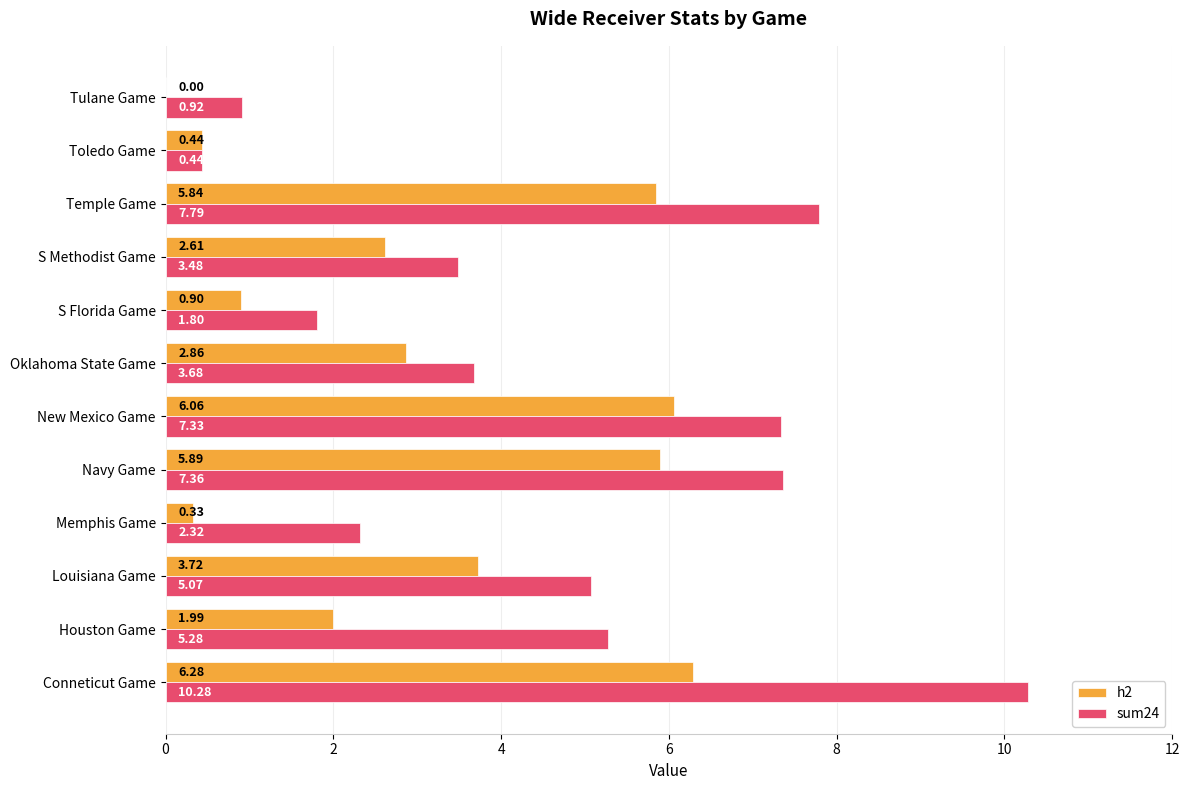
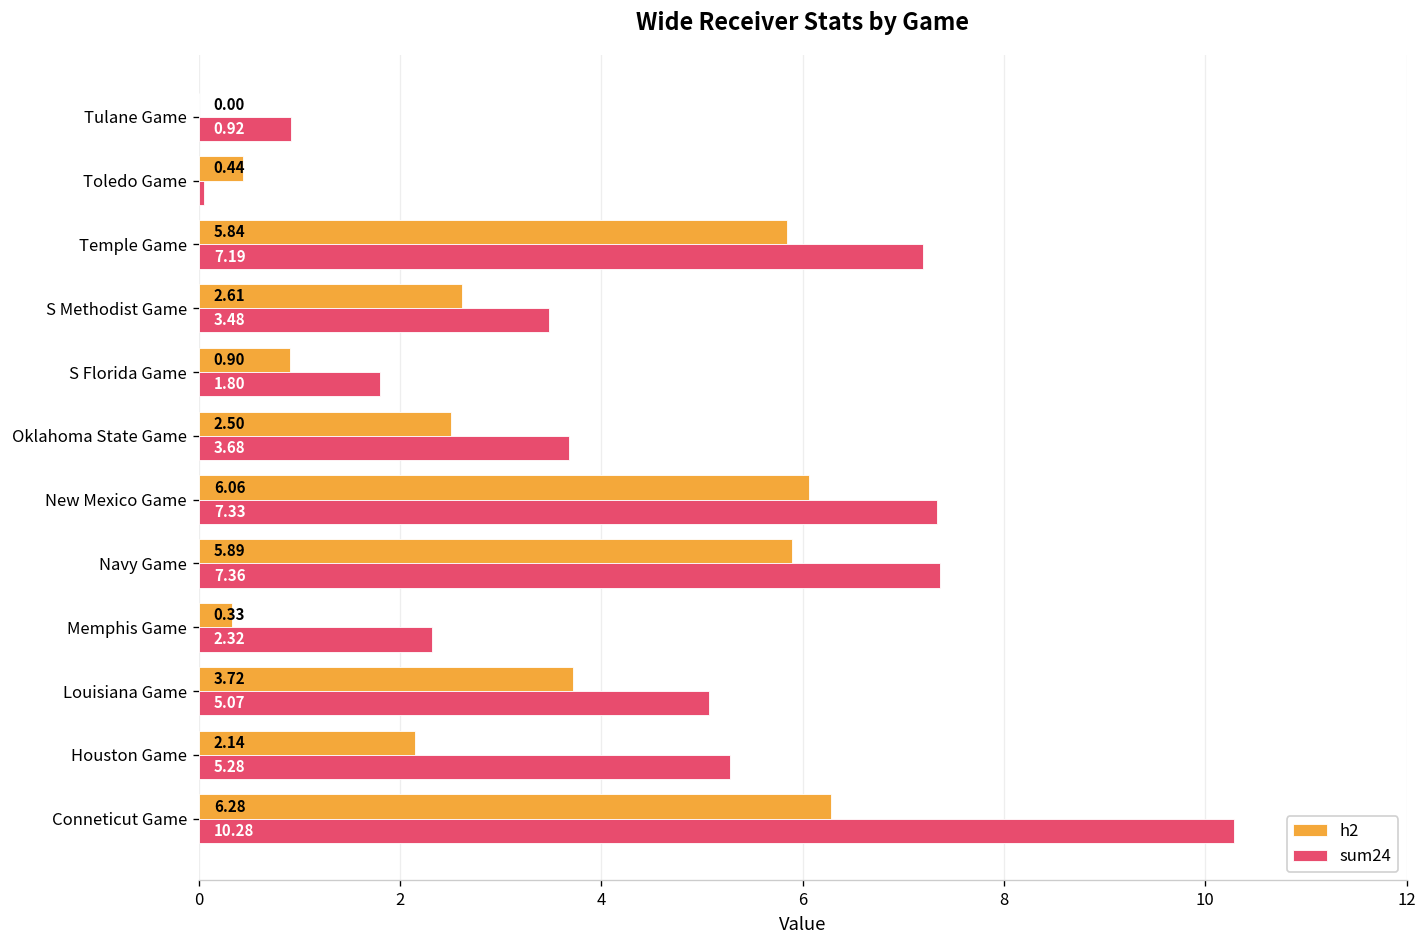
sum24, Toledo Game: 0.4 -> 0.1
sum24, Temple Game: 7.79 -> 7.19
h2, Oklahoma State Game: 2.86 -> 2.50
h2, Houston Game: 1.99 -> 2.14
